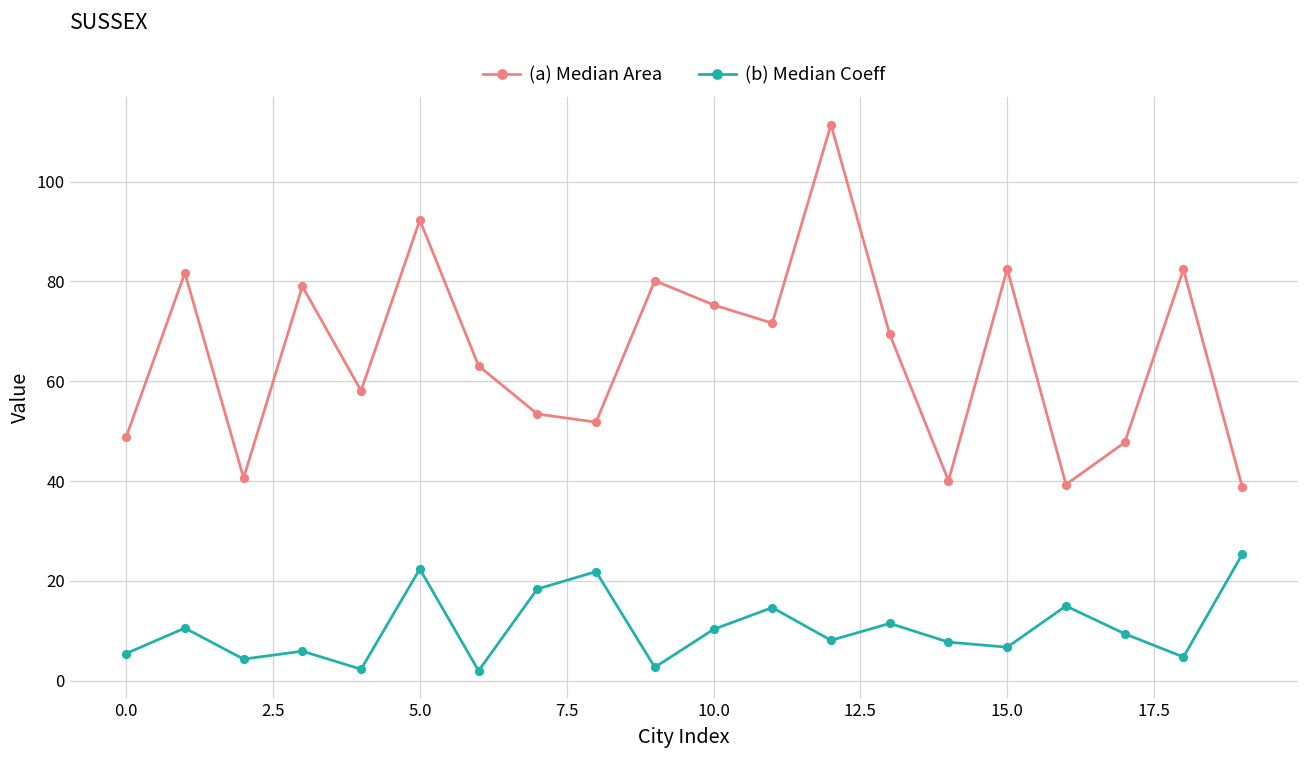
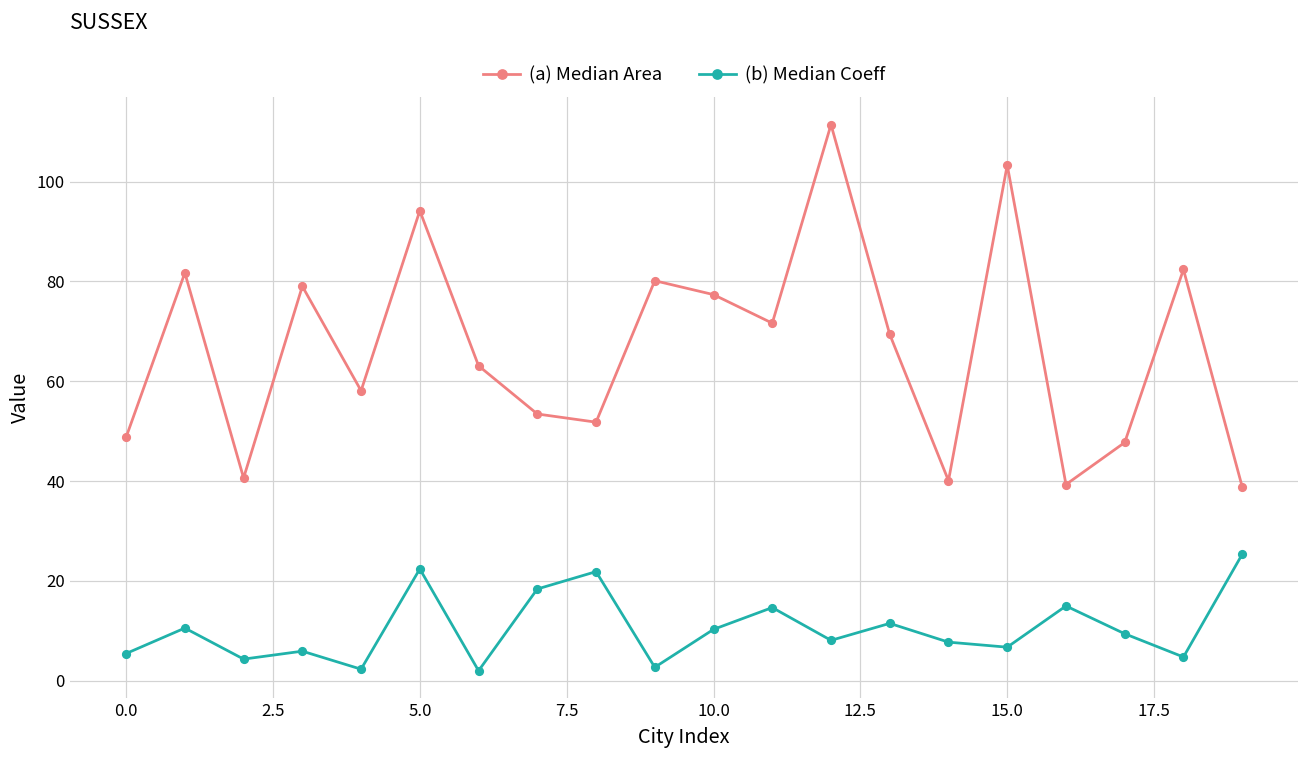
(a) Median Area, 5.0: 92 -> 94
(a) Median Area, 10.0: 75 -> 77
(a) Median Area, 15.0: 83 -> 103
